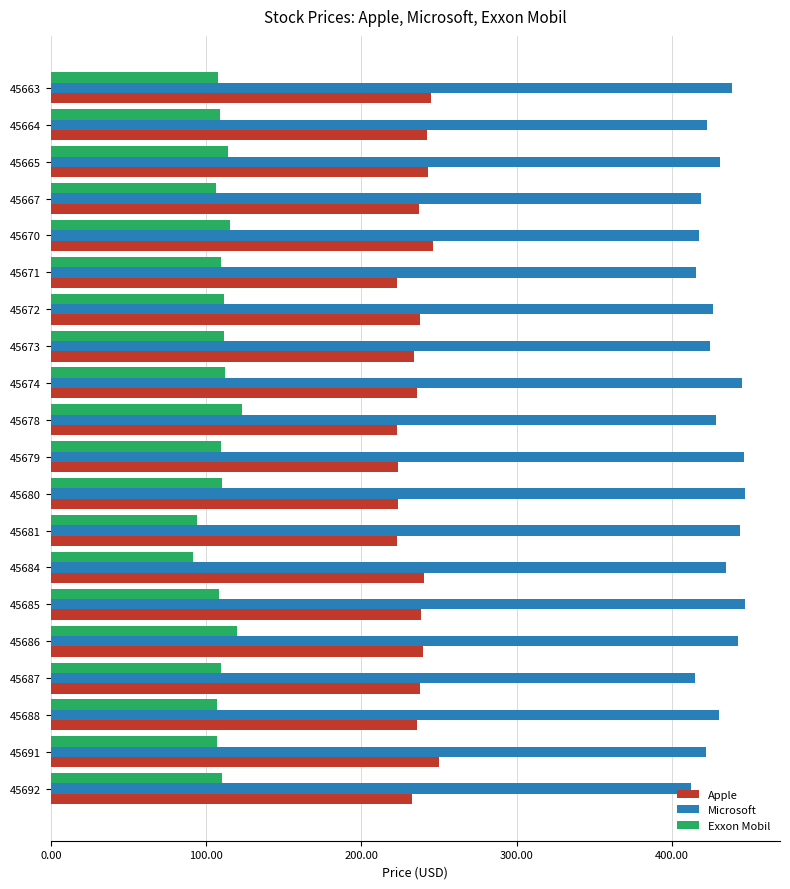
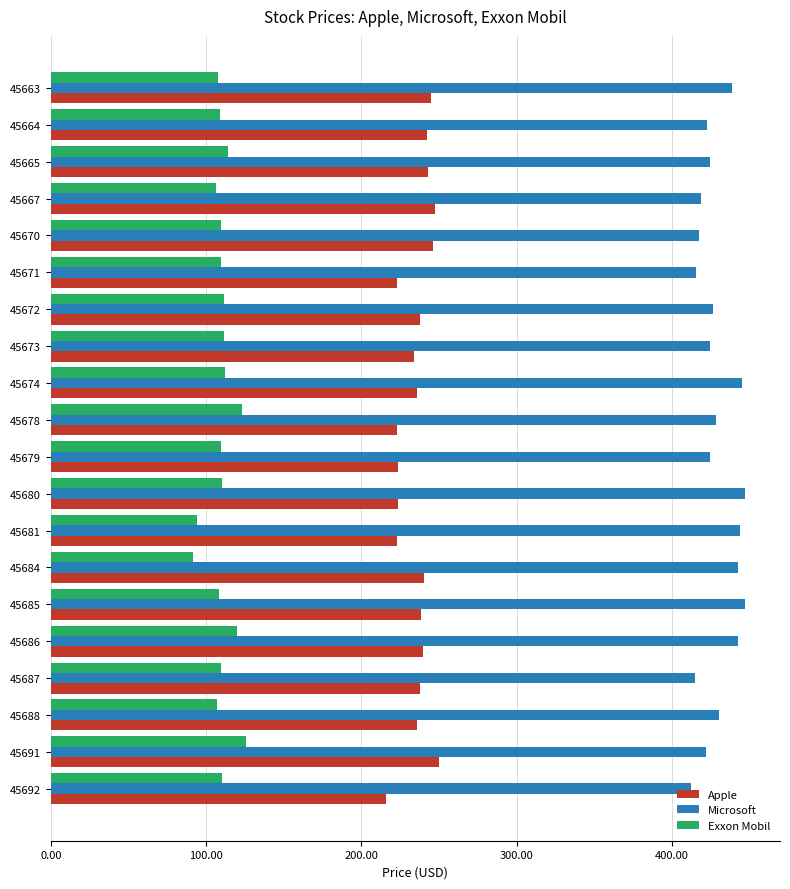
Microsoft, 45665: 431 -> 425
Apple, 45667: 237 -> 247
Exxon Mobil, 45670: 115 -> 109
Microsoft, 45679: 446 -> 424
Microsoft, 45684: 435 -> 443
Exxon Mobil, 45691: 107 -> 126
Apple, 45692: 233 -> 216
